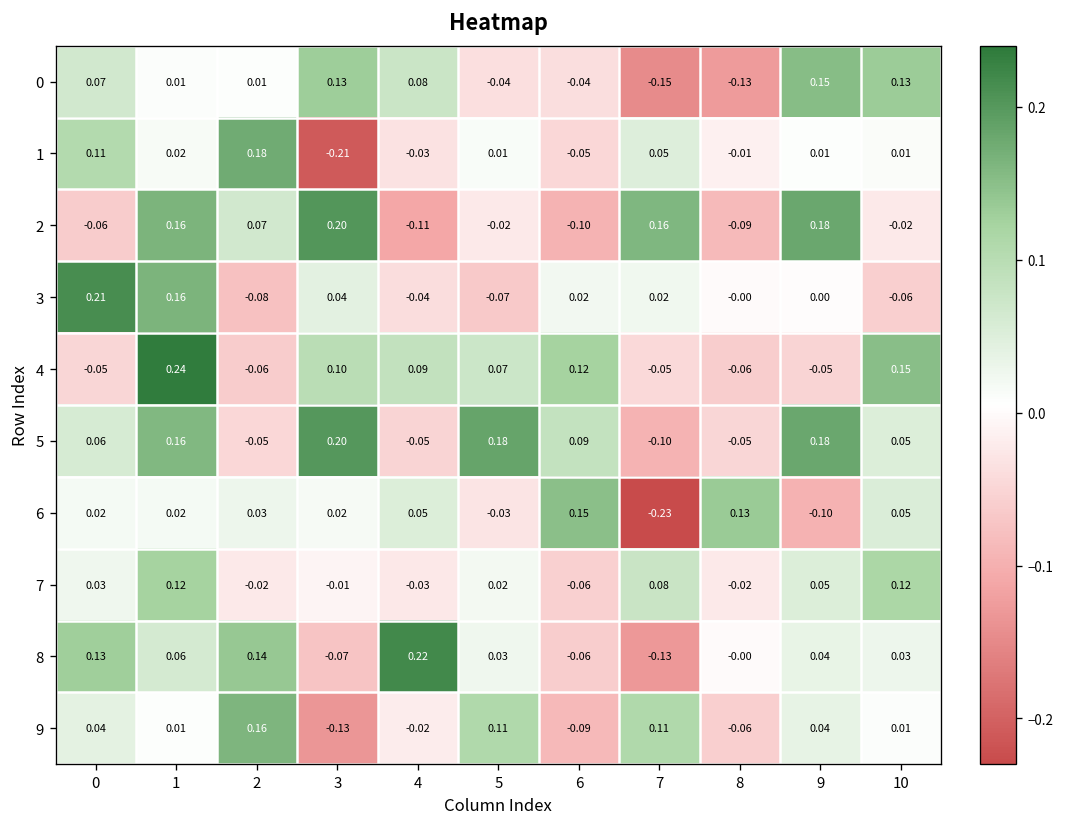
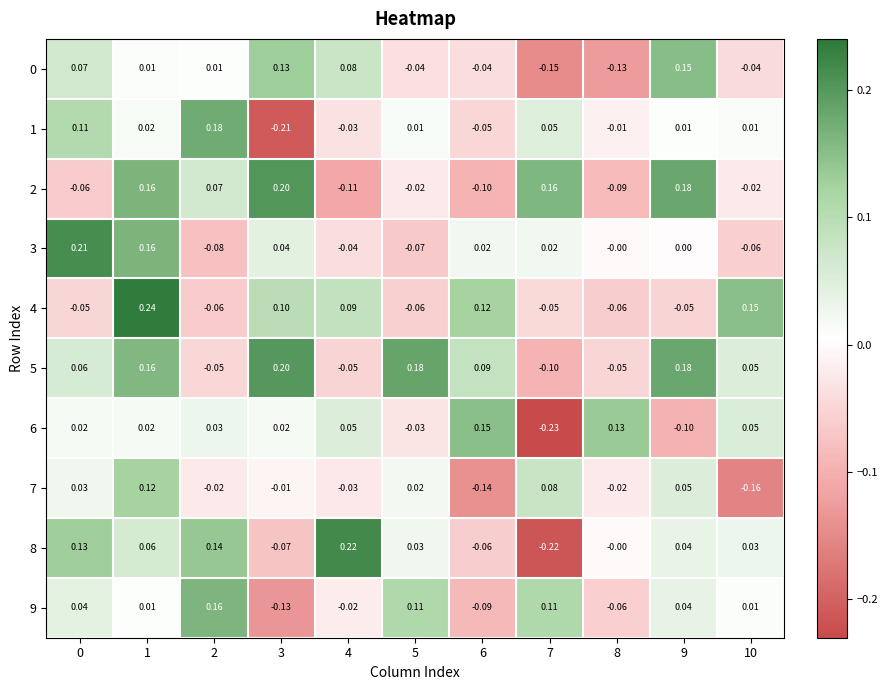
0, 10: 0.13 -> -0.04
4, 5: 0.07 -> -0.06
7, 6: -0.06 -> -0.14
7, 10: 0.12 -> -0.16
8, 7: -0.13 -> -0.22
